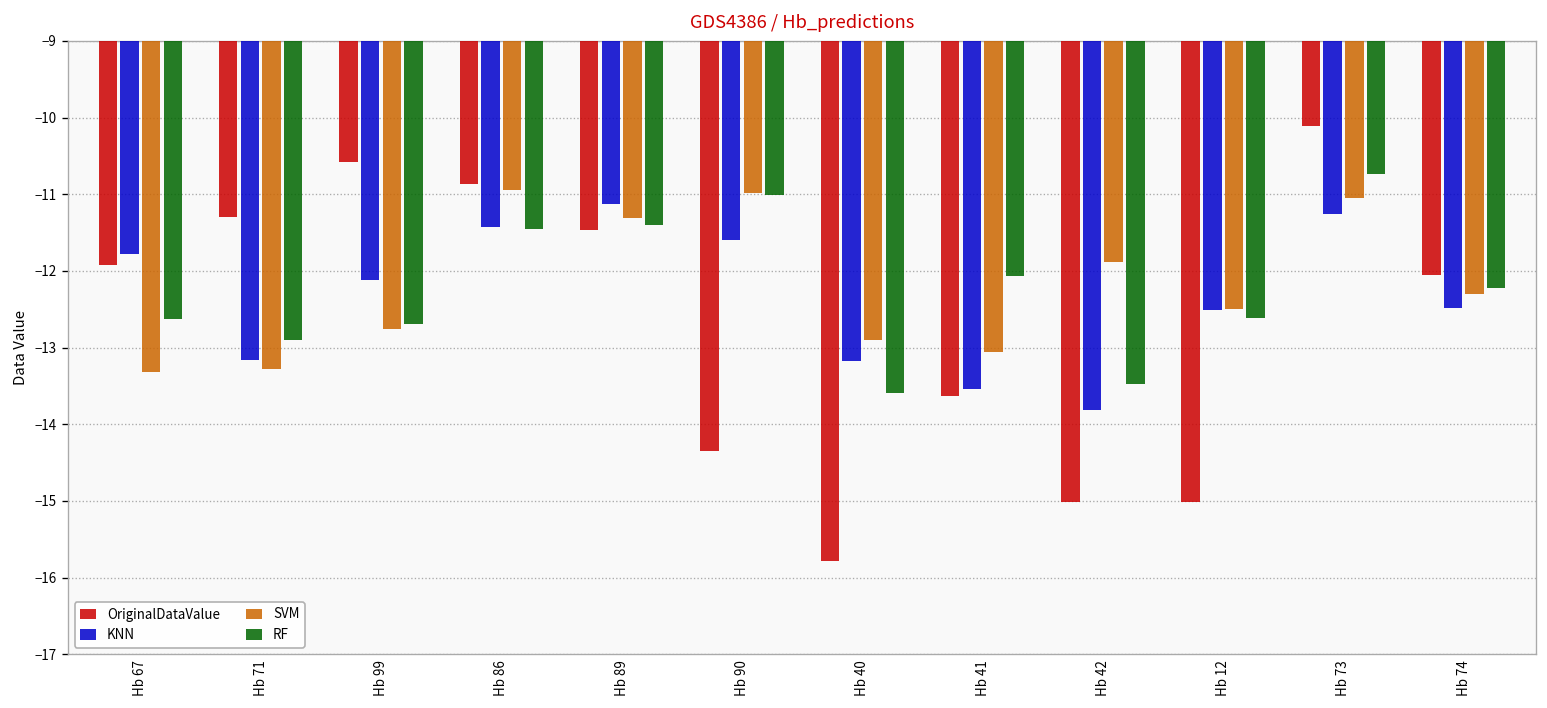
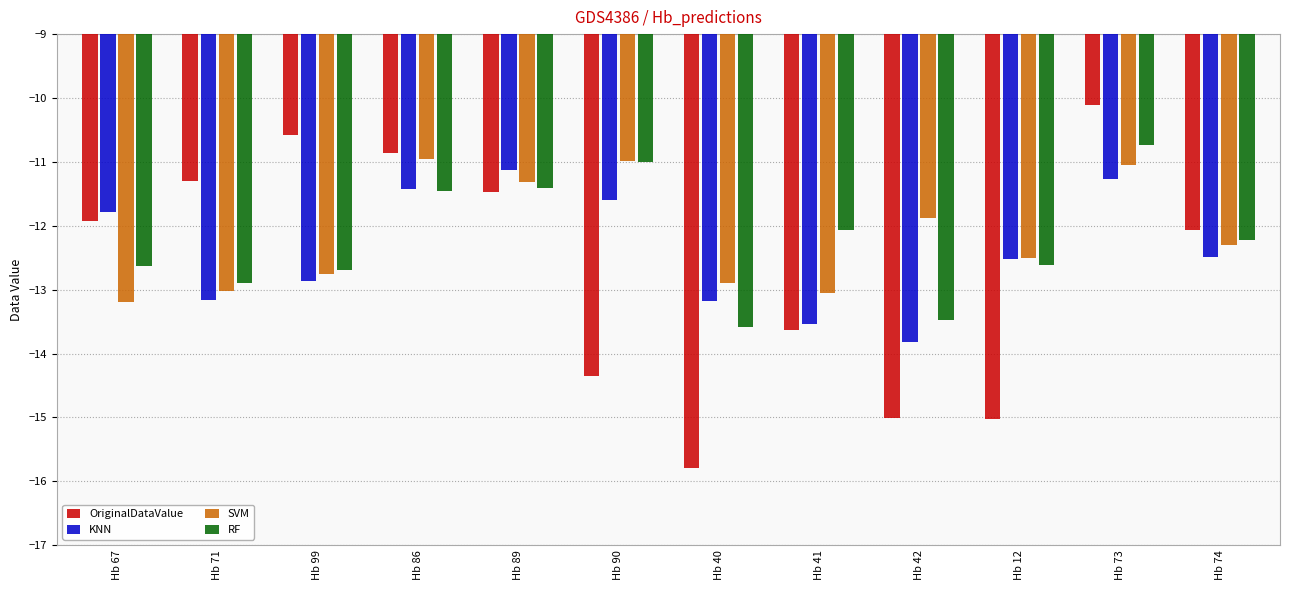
SVM, Hb 67: -13.3 -> -13.2
SVM, Hb 71: -13.3 -> -13.0
KNN, Hb 99: -12.1 -> -12.9
